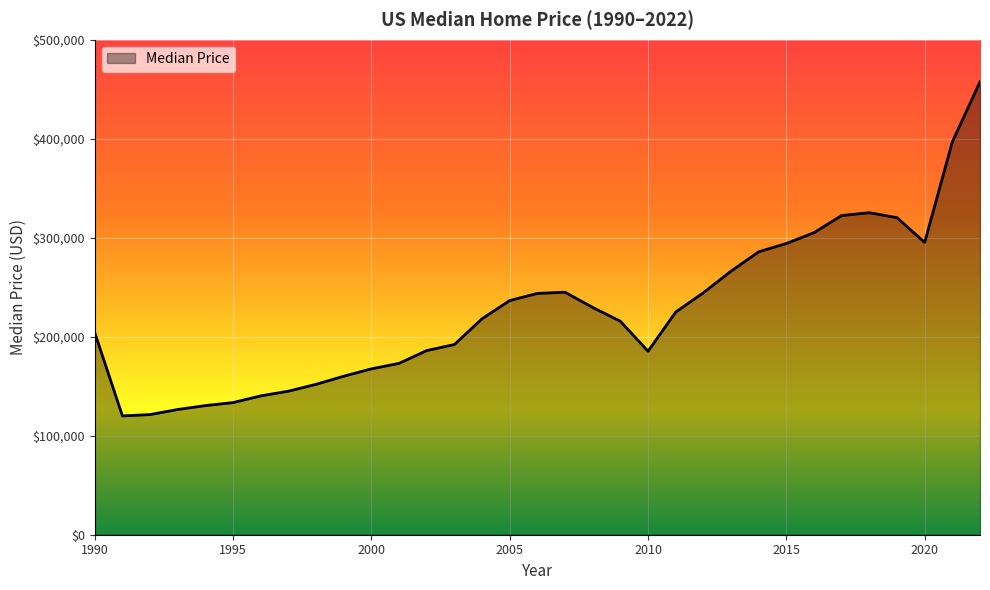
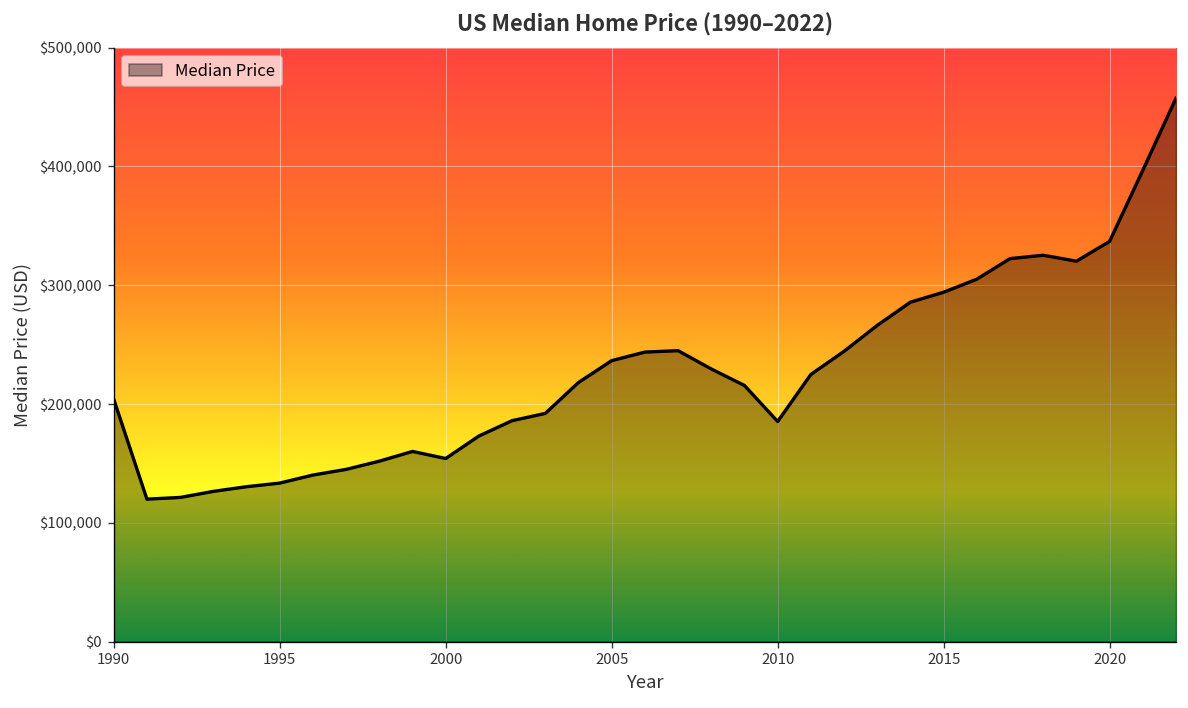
2000: $170,000 -> $150,000
2020: $300,000 -> $340,000
